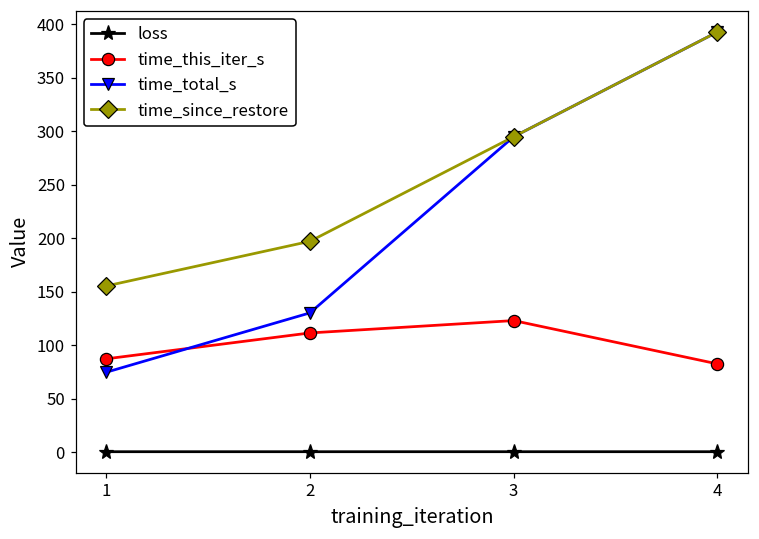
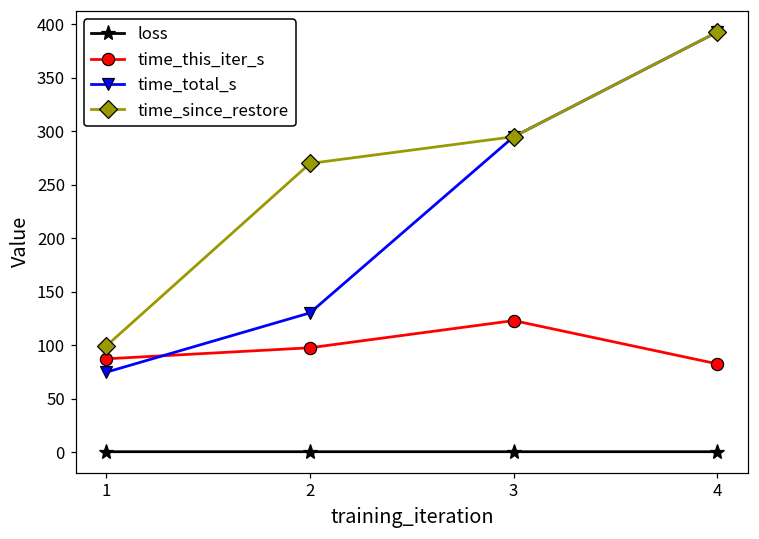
time_since_restore, 1: 160 -> 100
time_this_iter_s, 2: 110 -> 100
time_since_restore, 2: 200 -> 270
